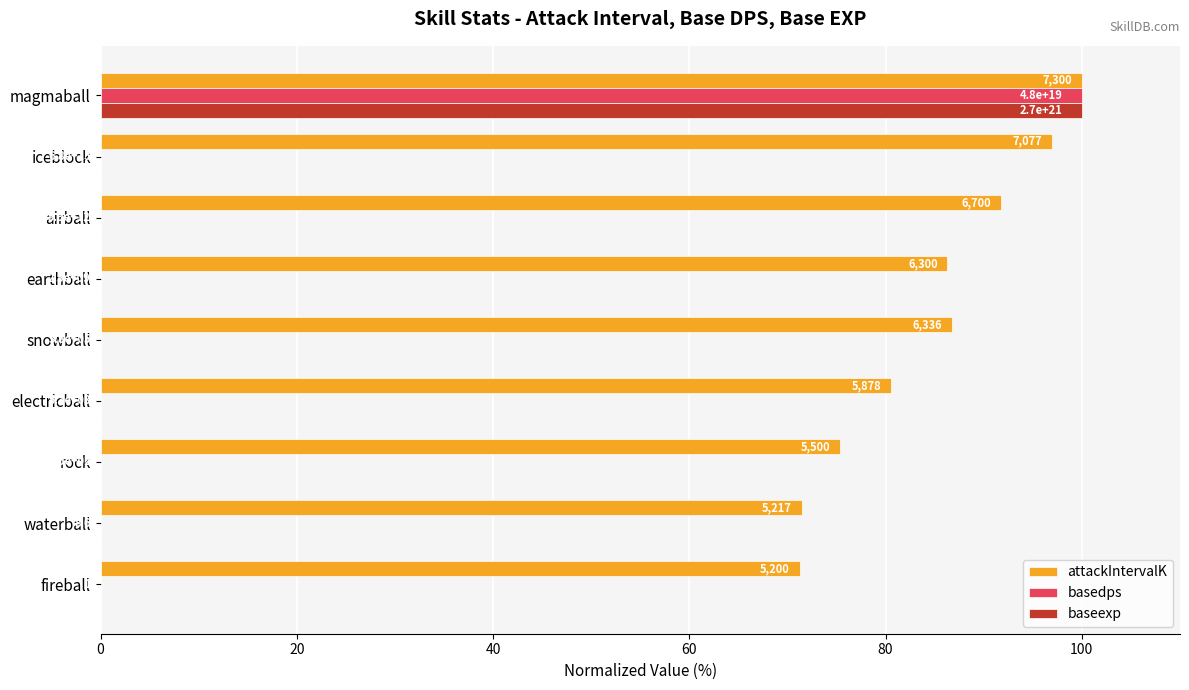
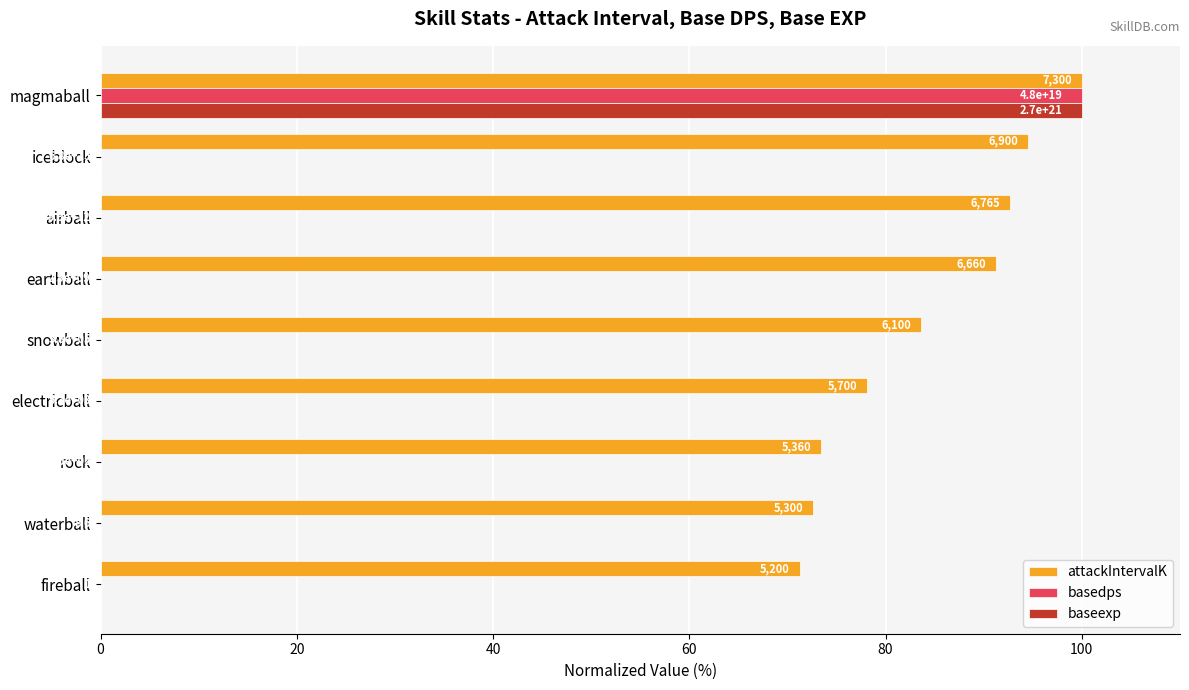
attackIntervalK, iceblock: 7,077 -> 6,900
attackIntervalK, airball: 6,700 -> 6,765
attackIntervalK, earthball: 6,300 -> 6,660
attackIntervalK, snowball: 6,336 -> 6,100
attackIntervalK, electricball: 5,878 -> 5,700
attackIntervalK, rock: 5,500 -> 5,360
attackIntervalK, waterball: 5,217 -> 5,300
